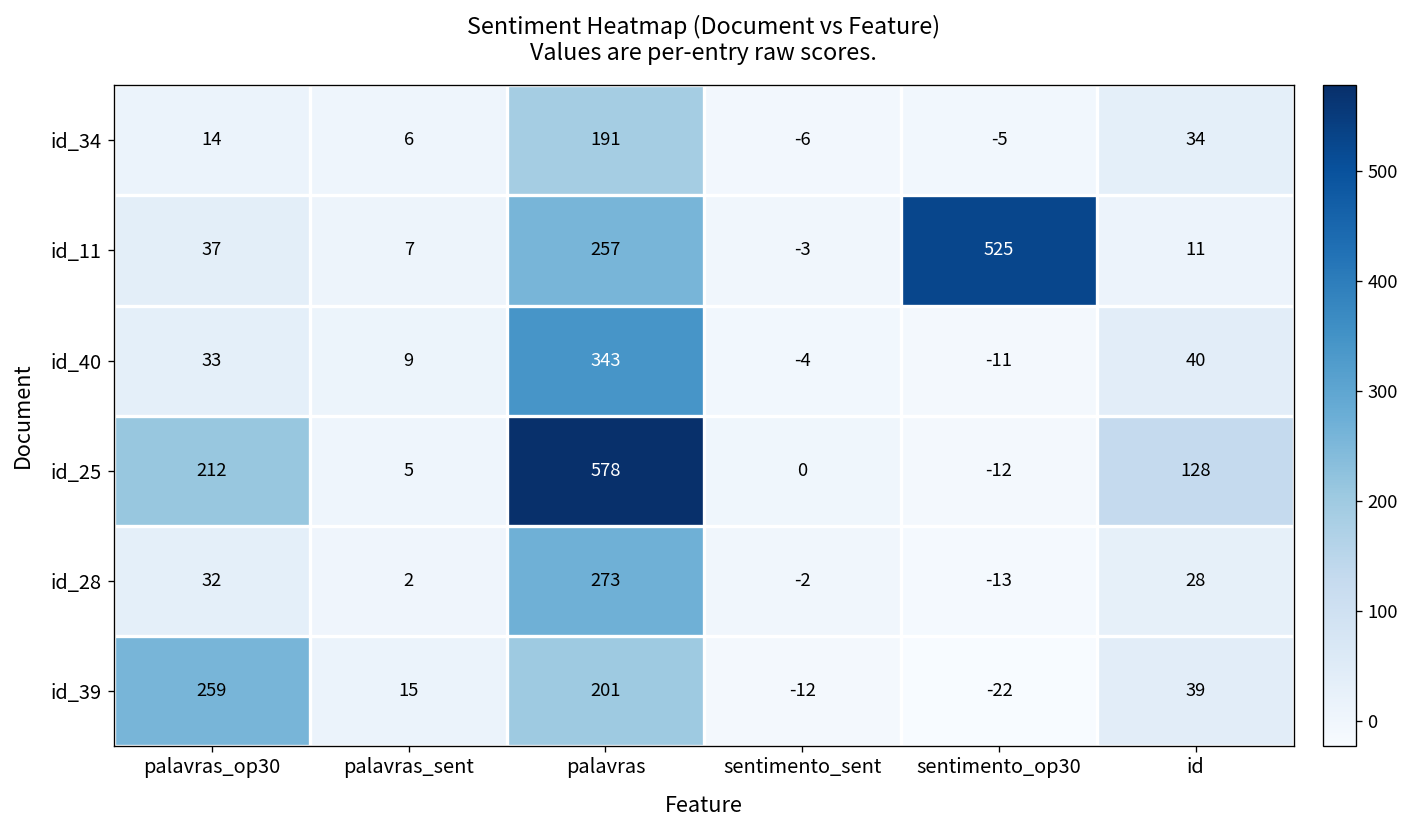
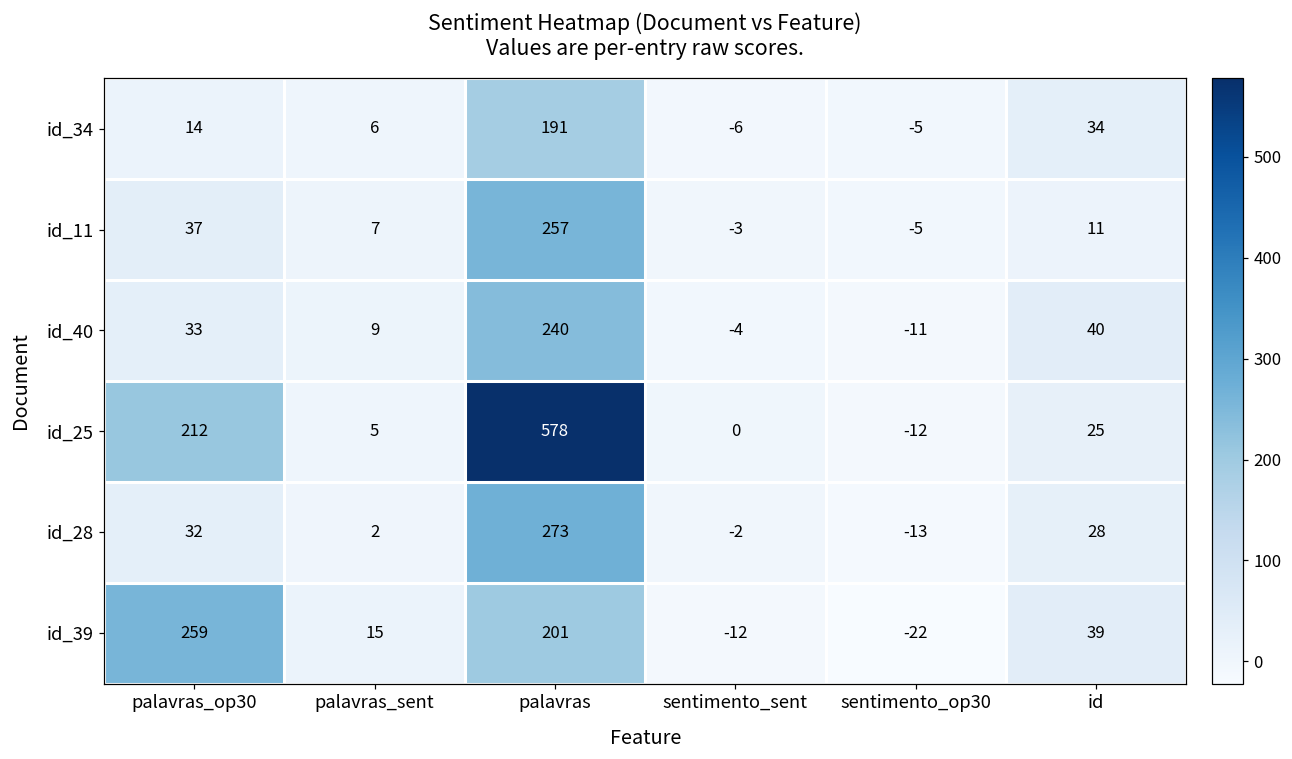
id_11, sentimento_op30: 525 -> -5
id_40, palavras: 343 -> 240
id_25, id: 128 -> 25
